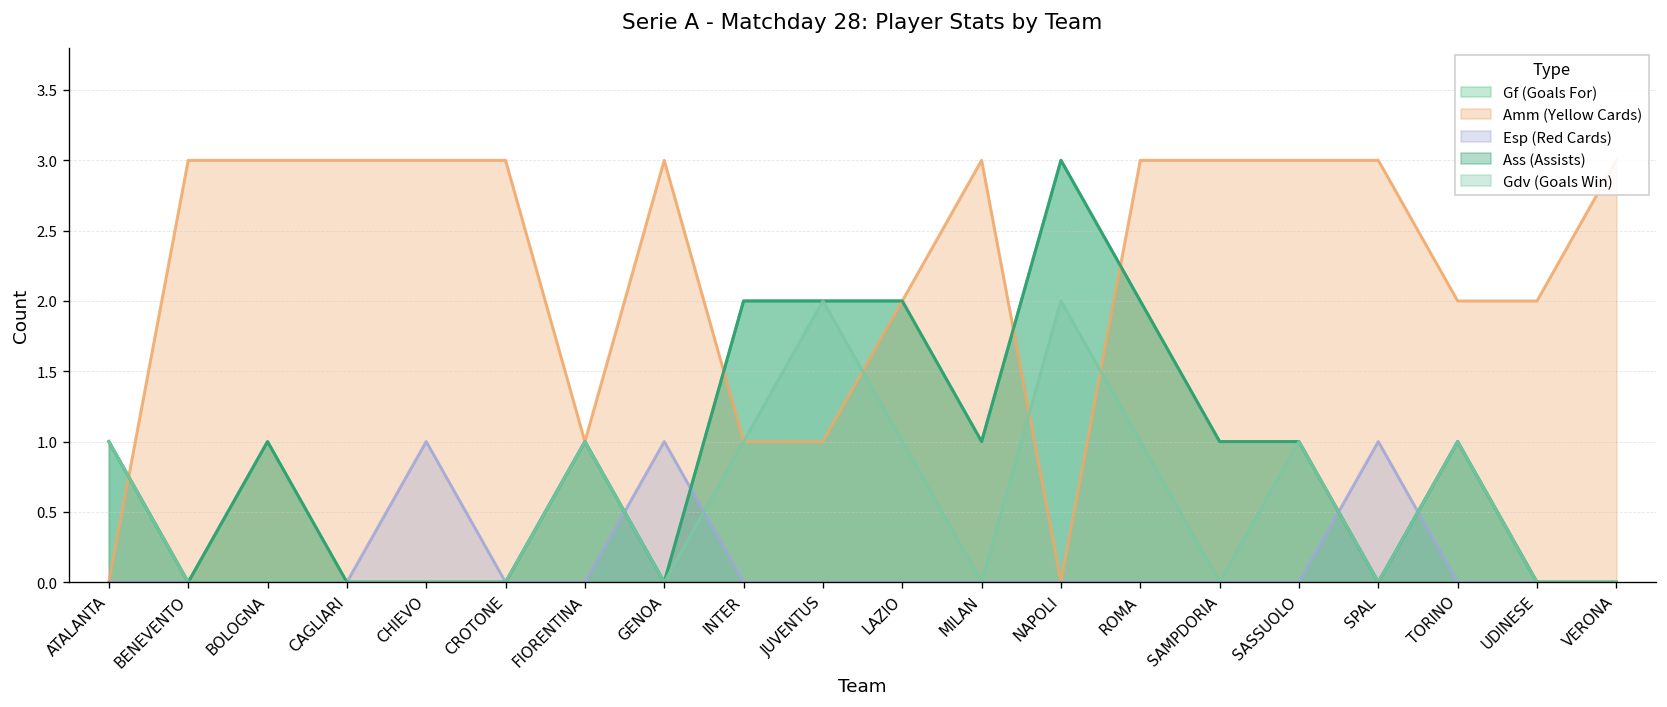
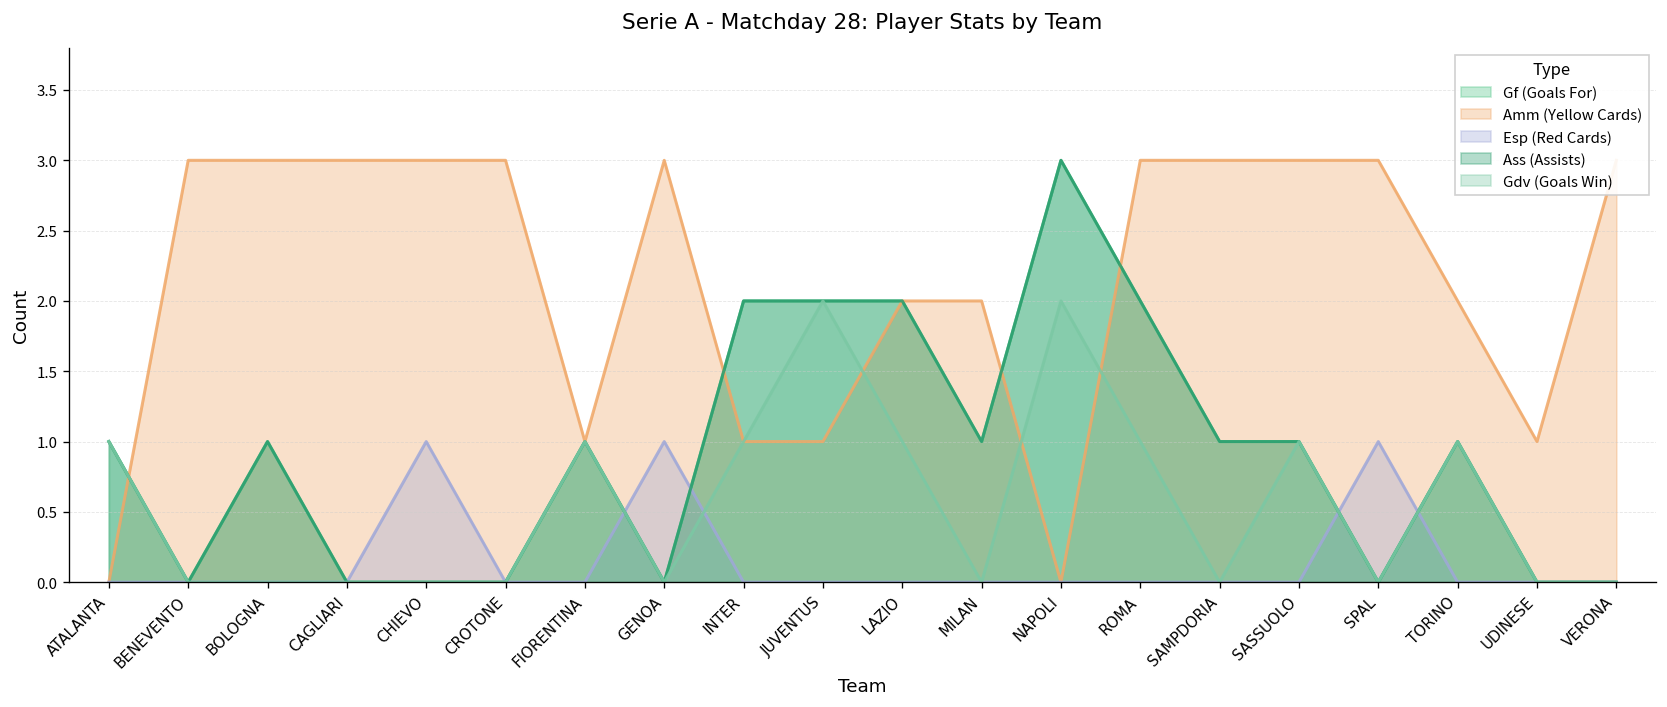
Amm (Yellow Cards), MILAN: 3 -> 2
Amm (Yellow Cards), UDINESE: 2 -> 1
